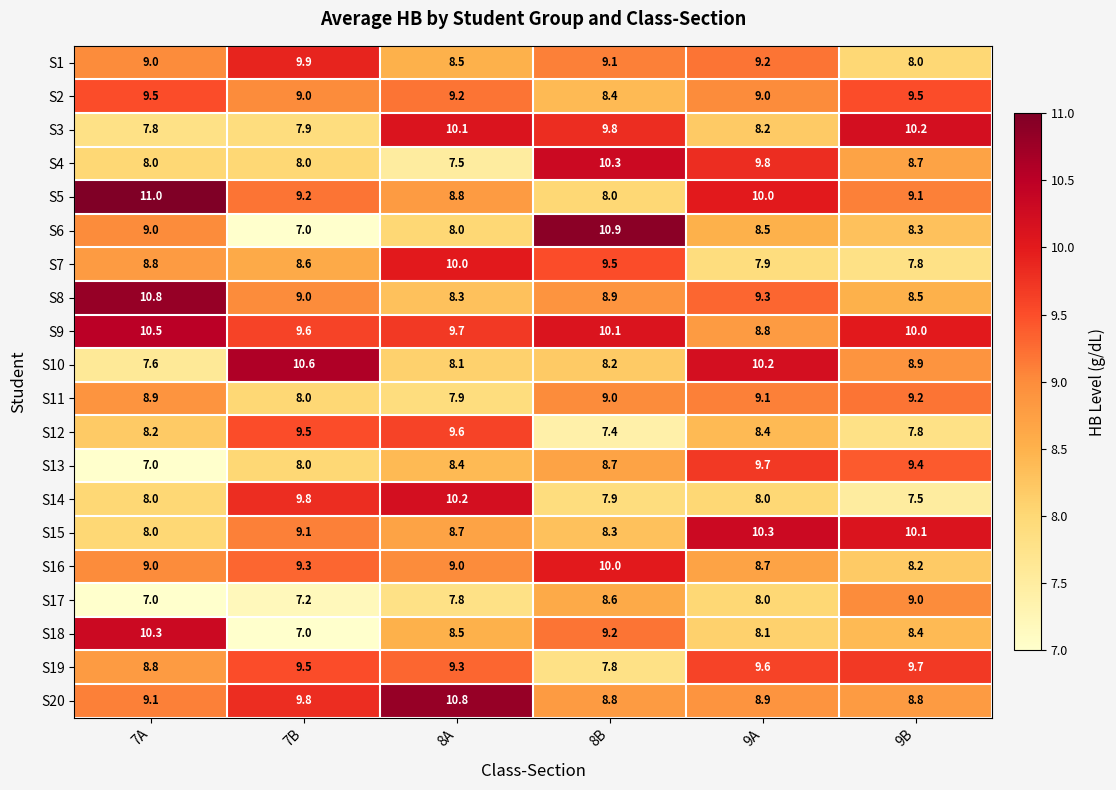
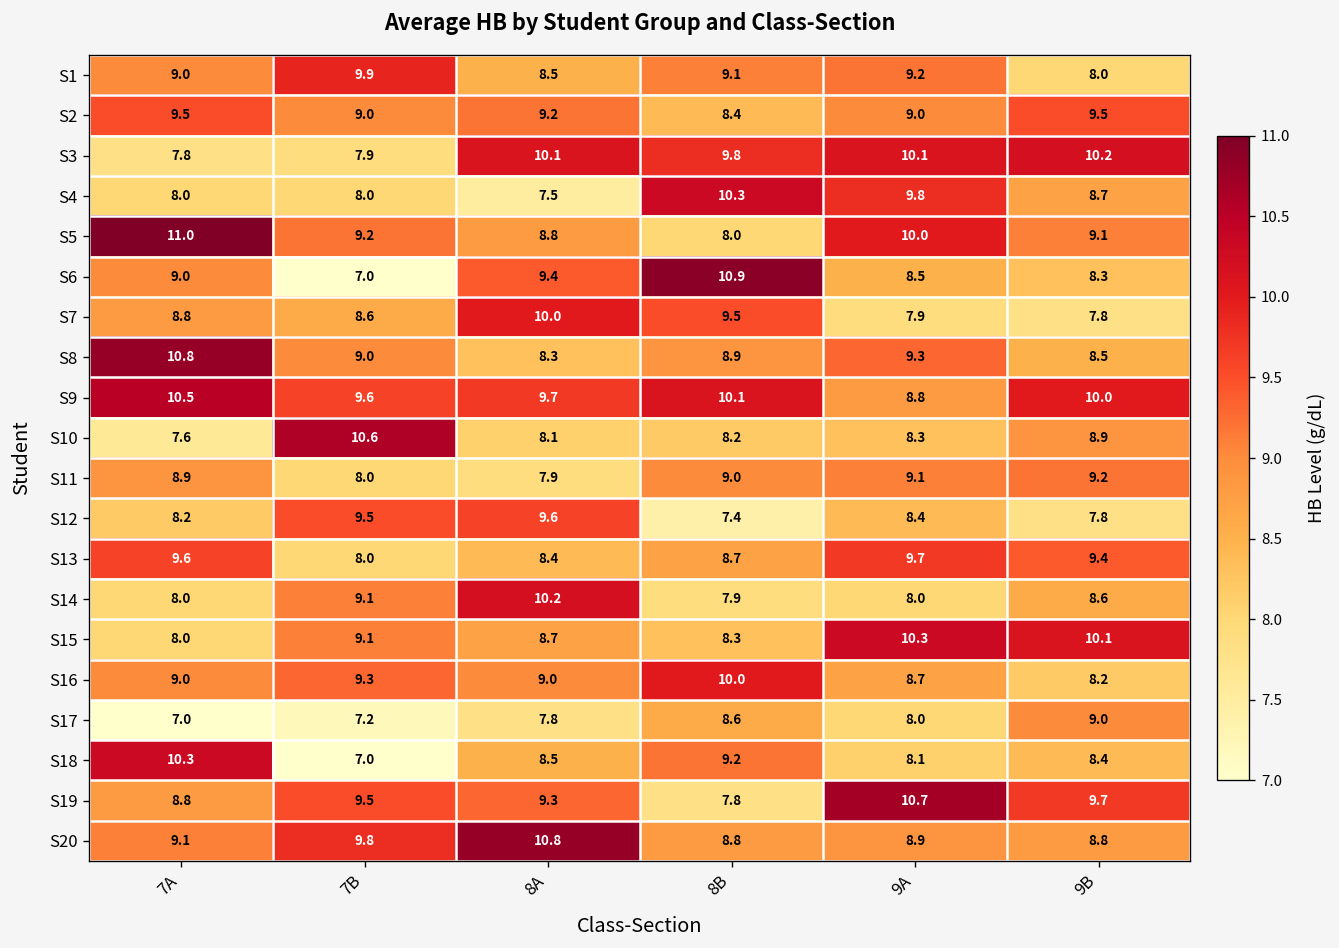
S3, 9A: 8.2 -> 10.1
S6, 8A: 8.0 -> 9.4
S10, 9A: 10.2 -> 8.3
S13, 7A: 7.0 -> 9.6
S14, 7B: 9.8 -> 9.1
S14, 9B: 7.5 -> 8.6
S19, 9A: 9.6 -> 10.7
